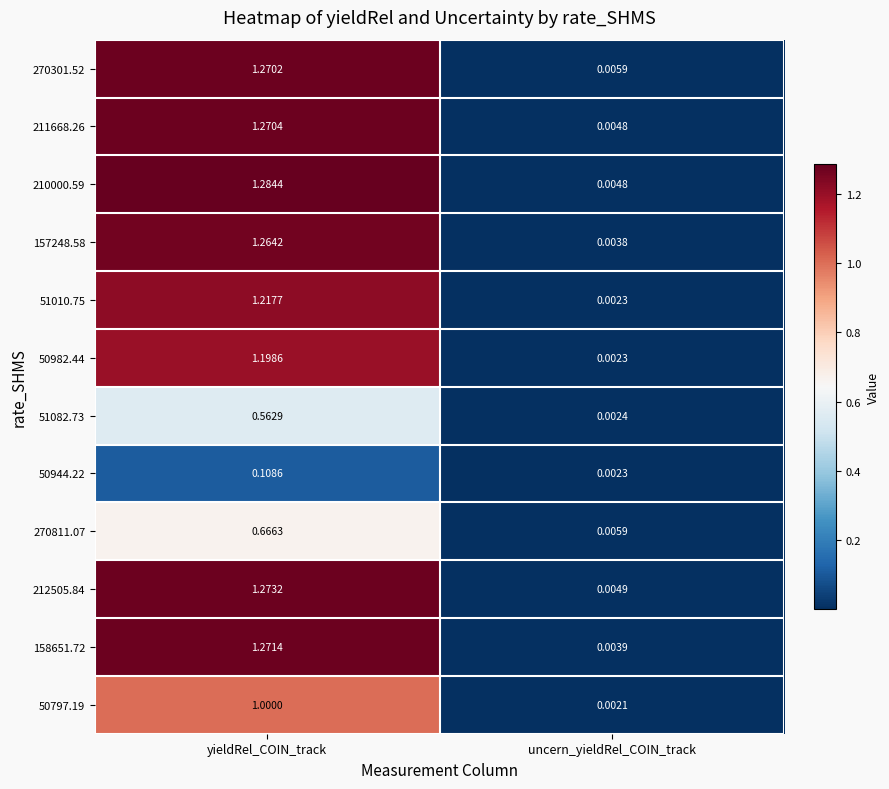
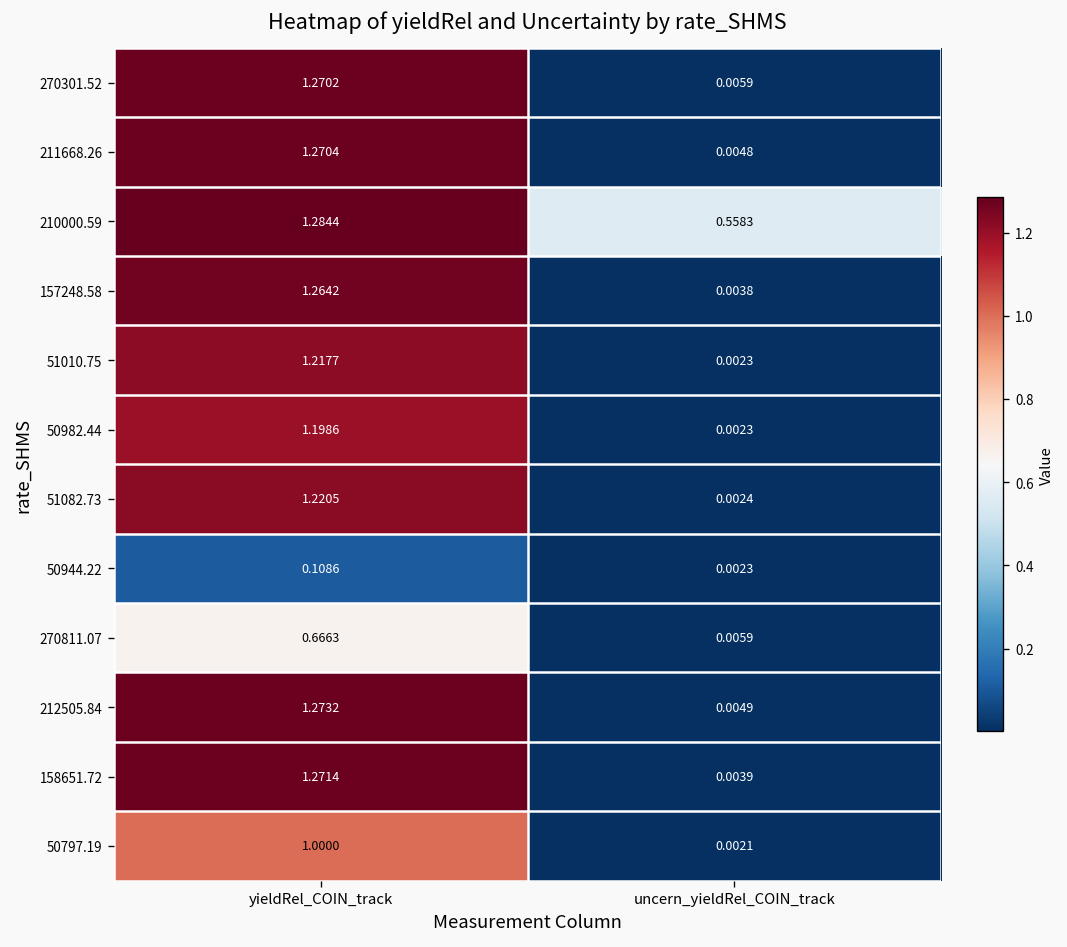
210000.59, uncern_yieldRel_COIN_track: 0.0048 -> 0.5583
51082.73, yieldRel_COIN_track: 0.5629 -> 1.2205
